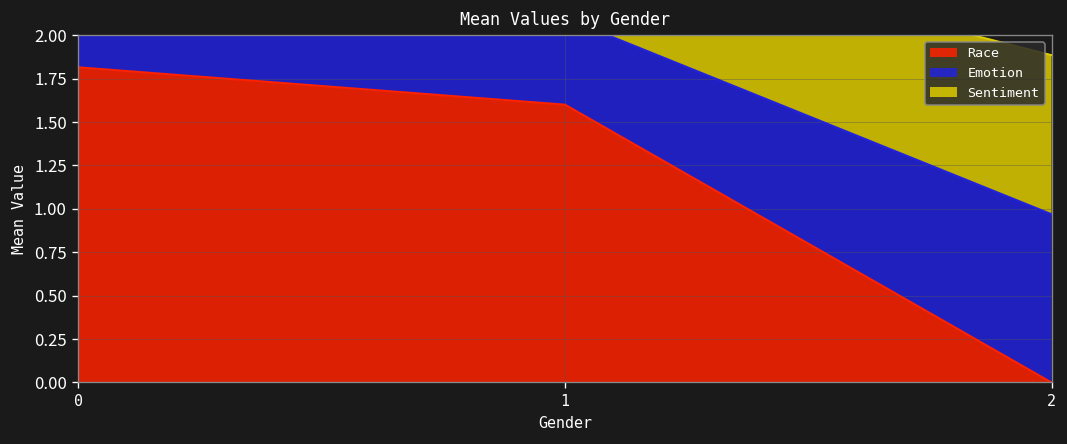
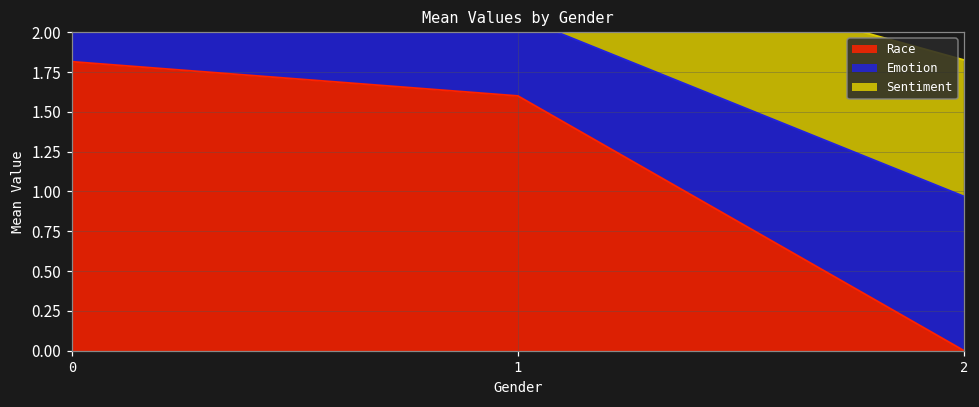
Sentiment, 2: 0.92 -> 0.86
